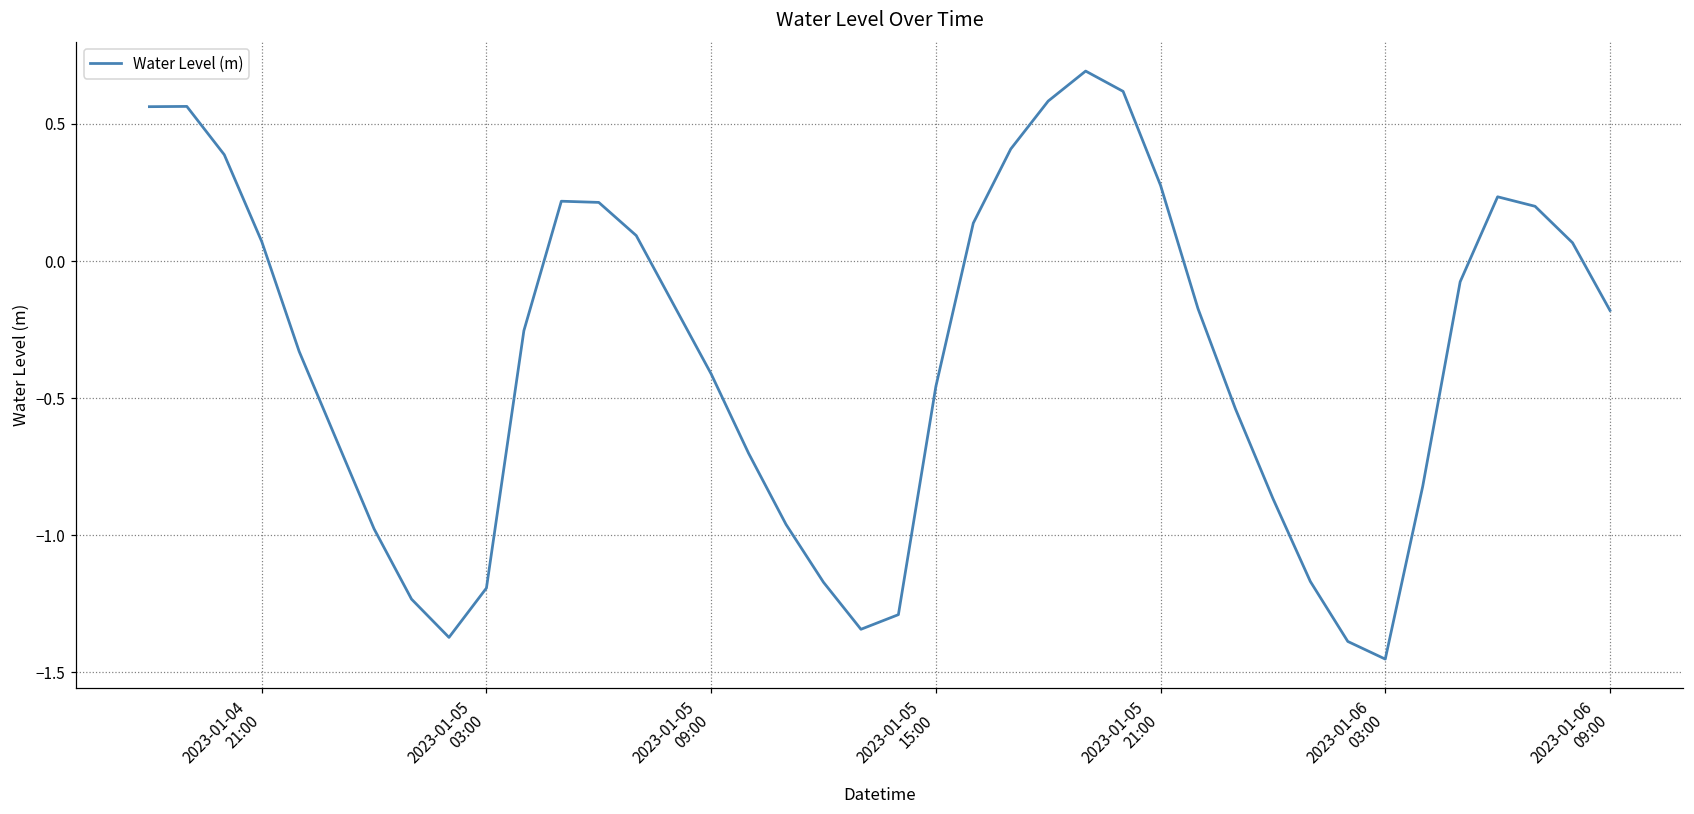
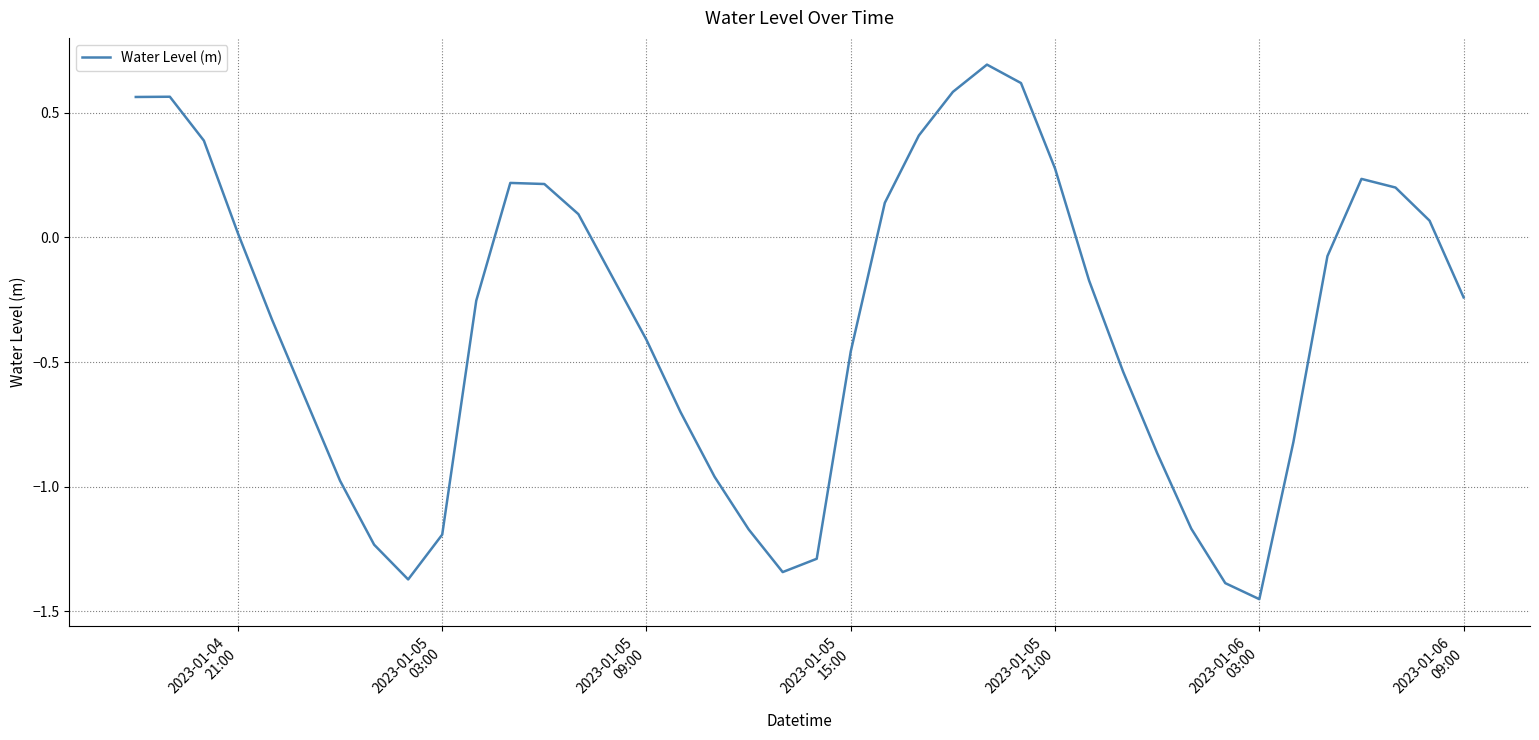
2023-01-04 21:00: 0.07 -> 0.02
2023-01-06 09:00: -0.18 -> -0.24
